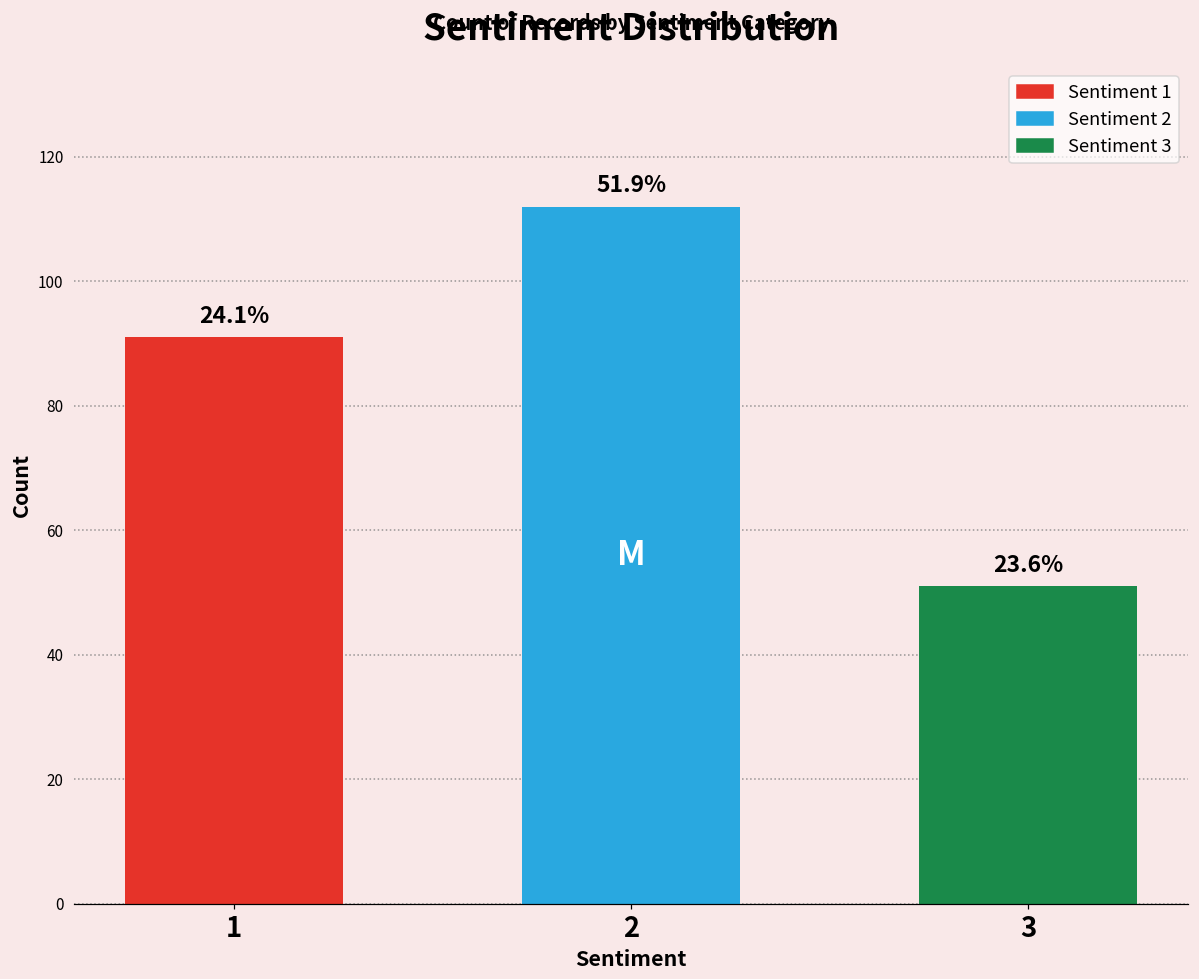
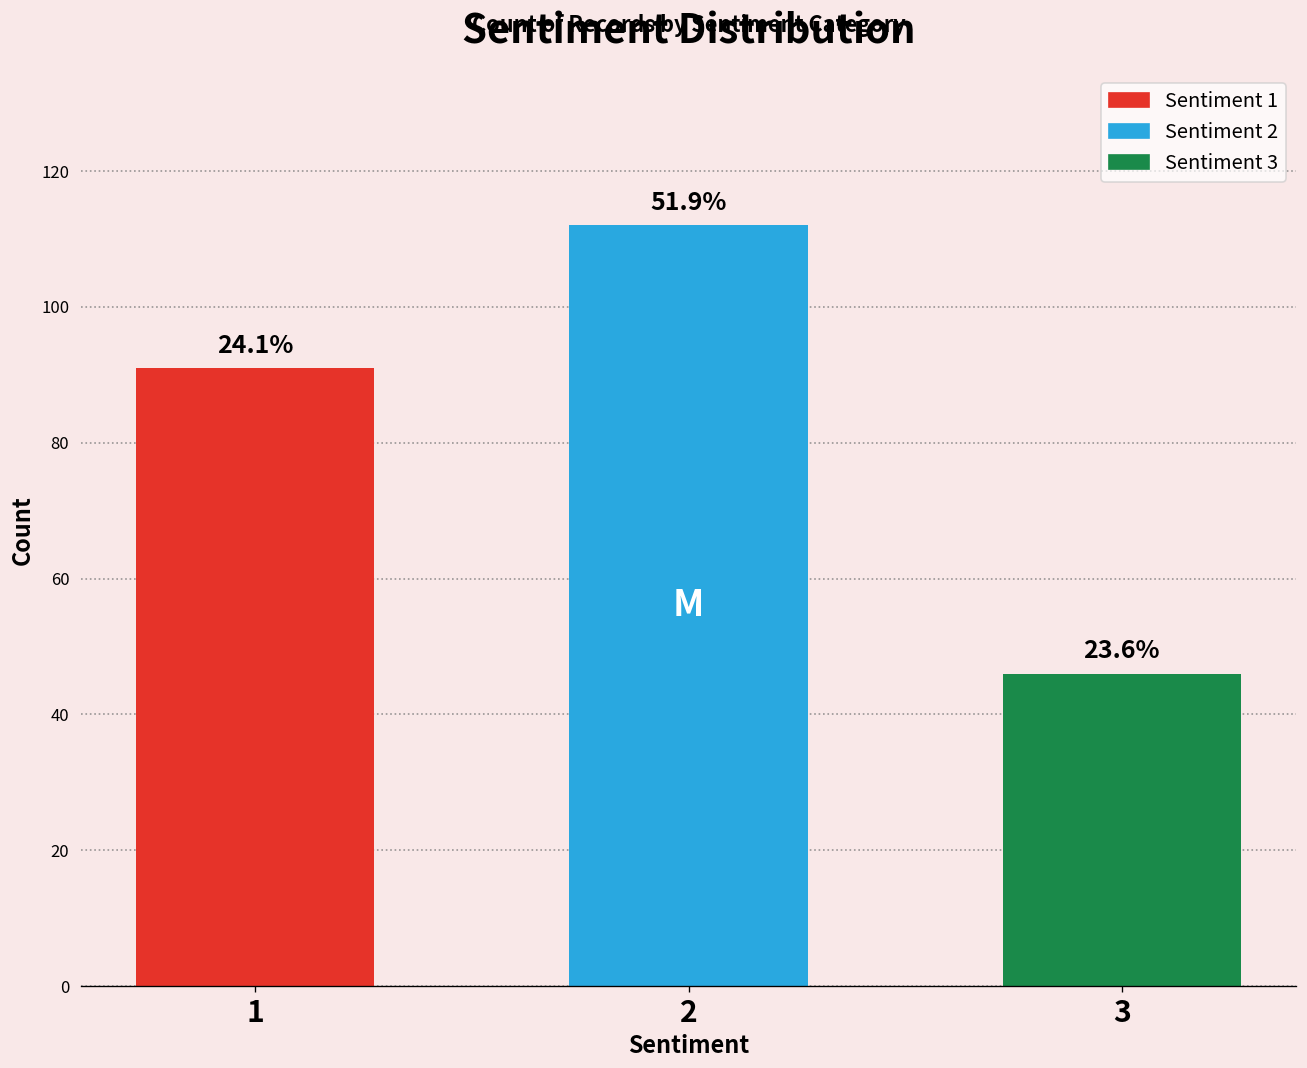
3: 51 -> 46
